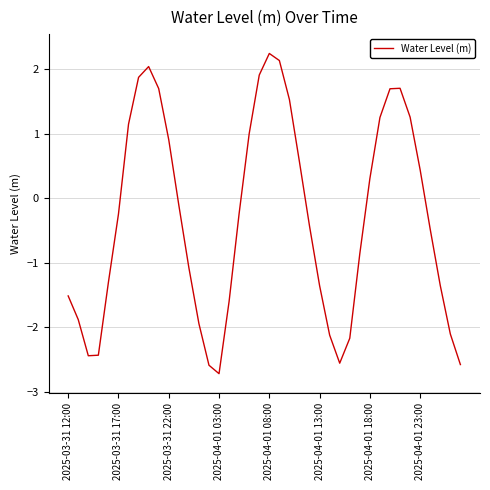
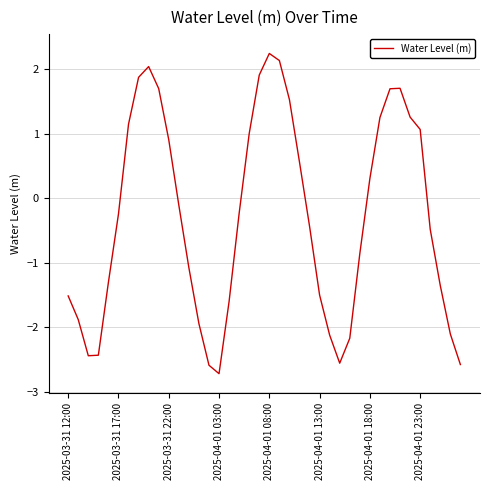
2025-04-01 13:00: -1.4 -> -1.5
2025-04-01 23:00: 0.4 -> 1.1
